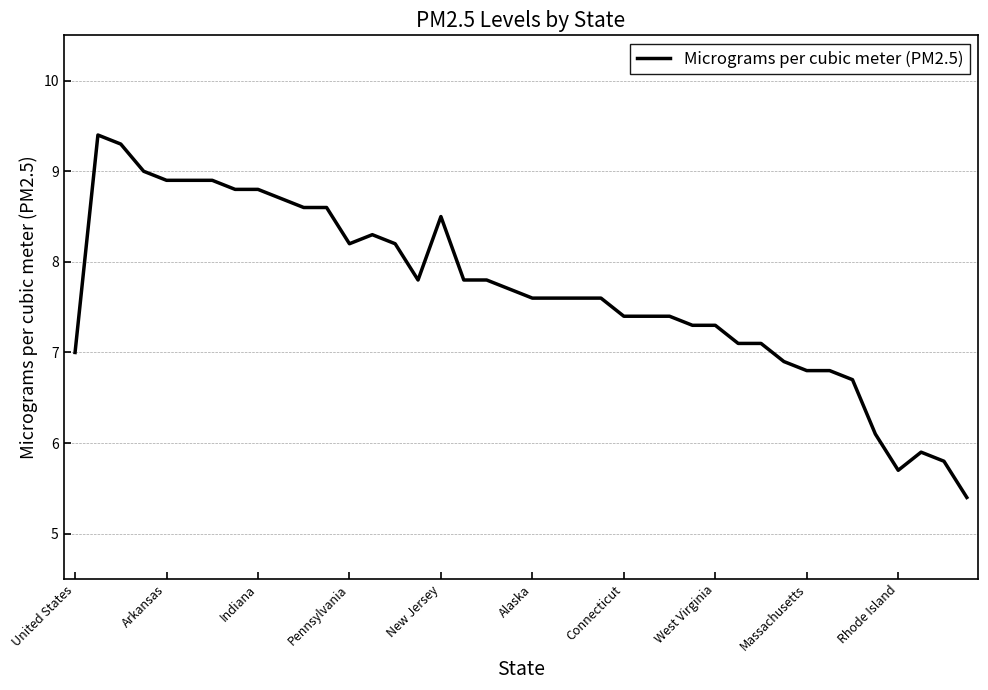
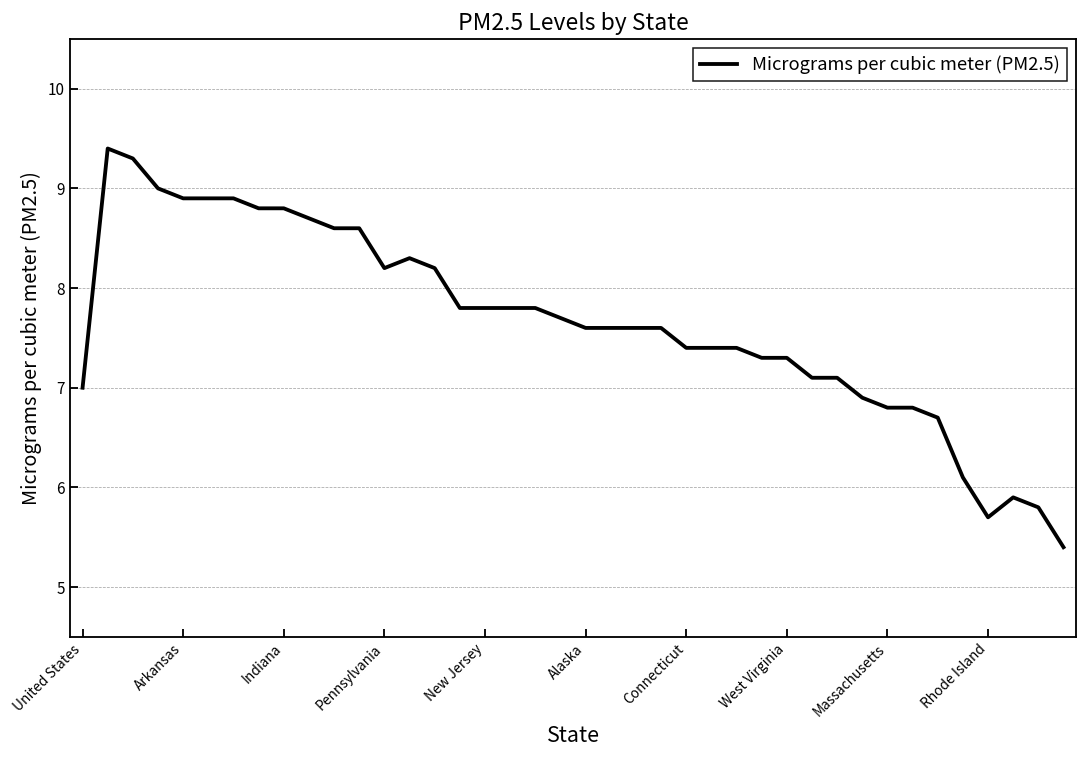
New Jersey: 8.5 -> 7.8
